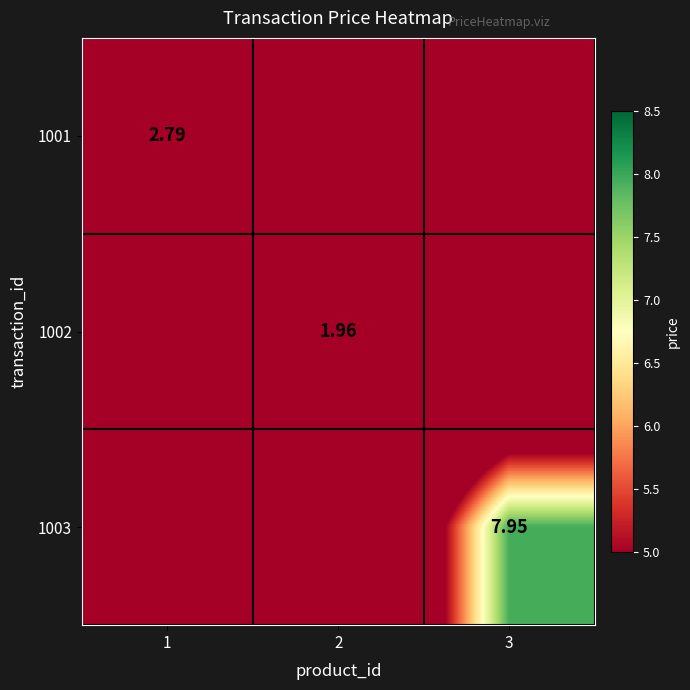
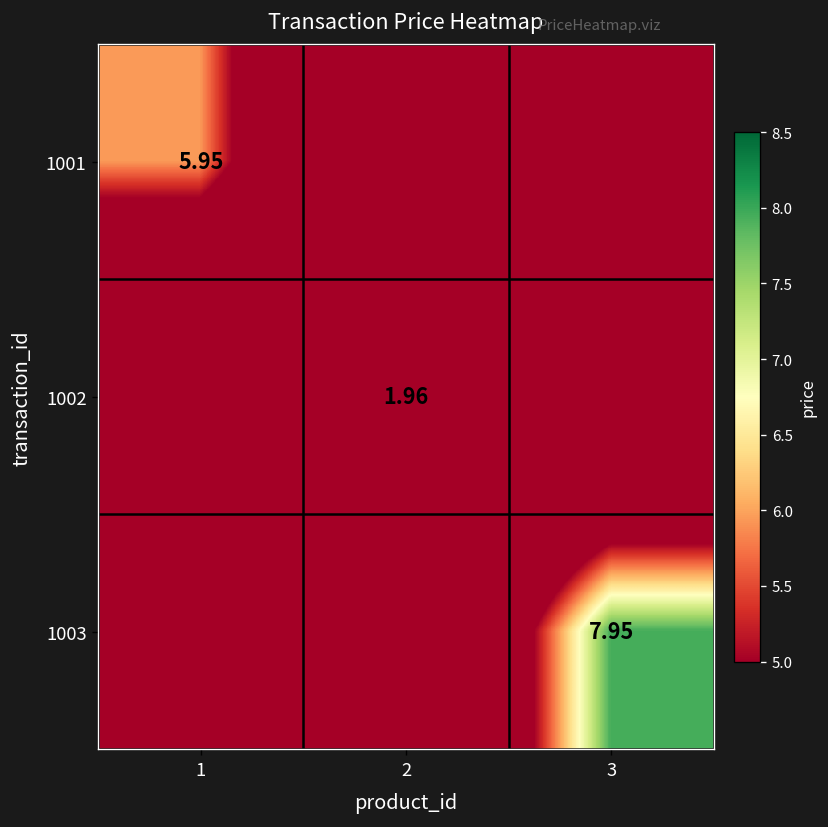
1001, 1: 2.79 -> 5.95
